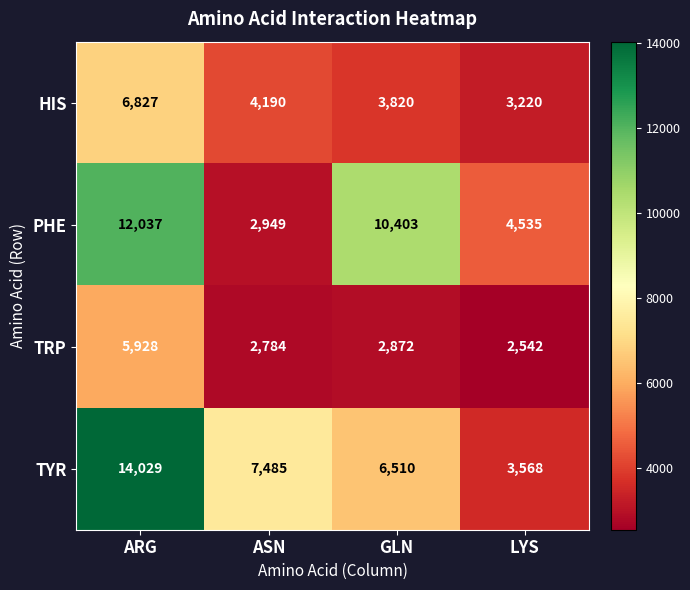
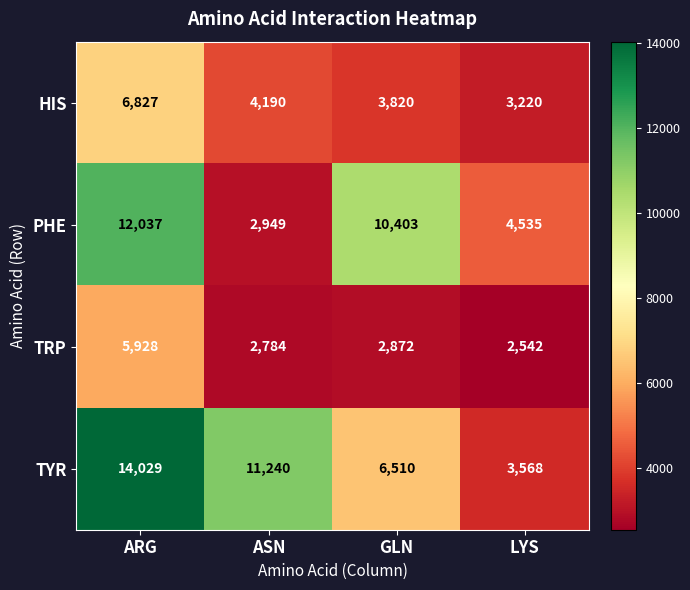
TYR, ASN: 7,485 -> 11,240
